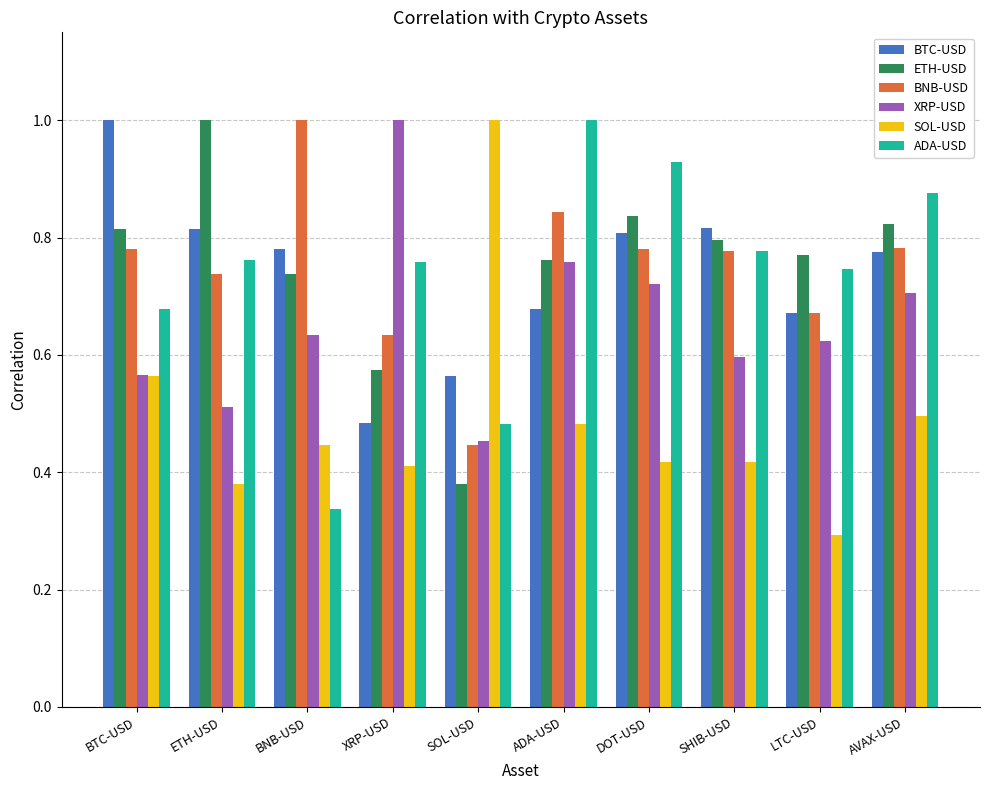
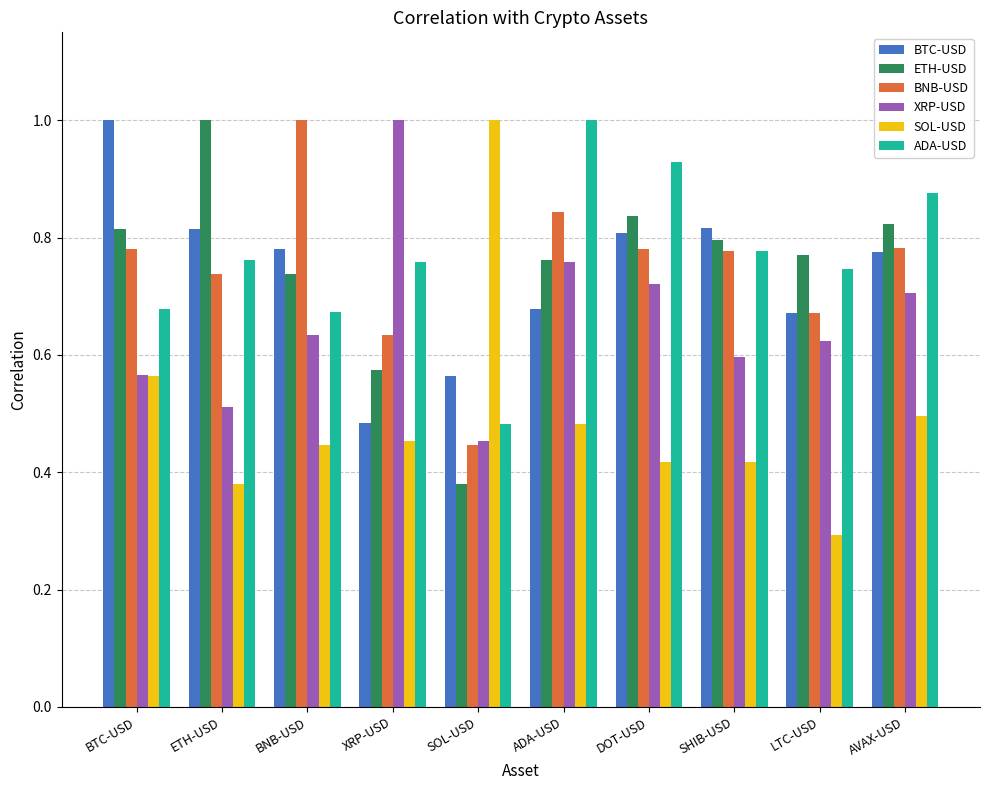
ADA-USD, BNB-USD: 0.34 -> 0.67
SOL-USD, XRP-USD: 0.41 -> 0.45
